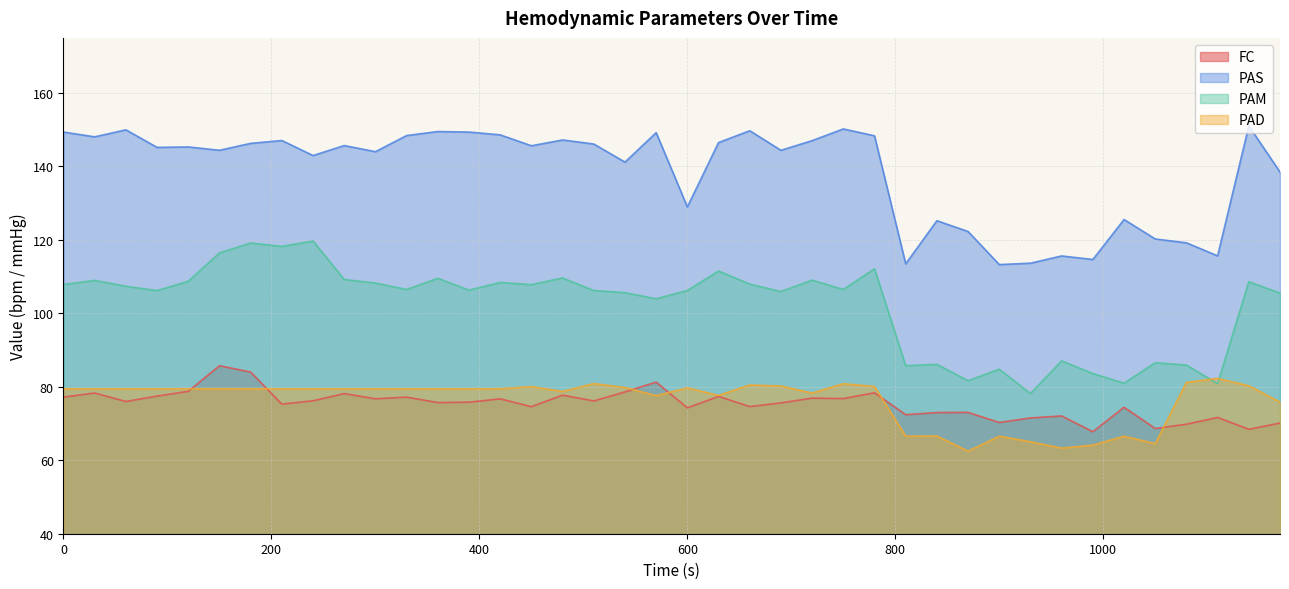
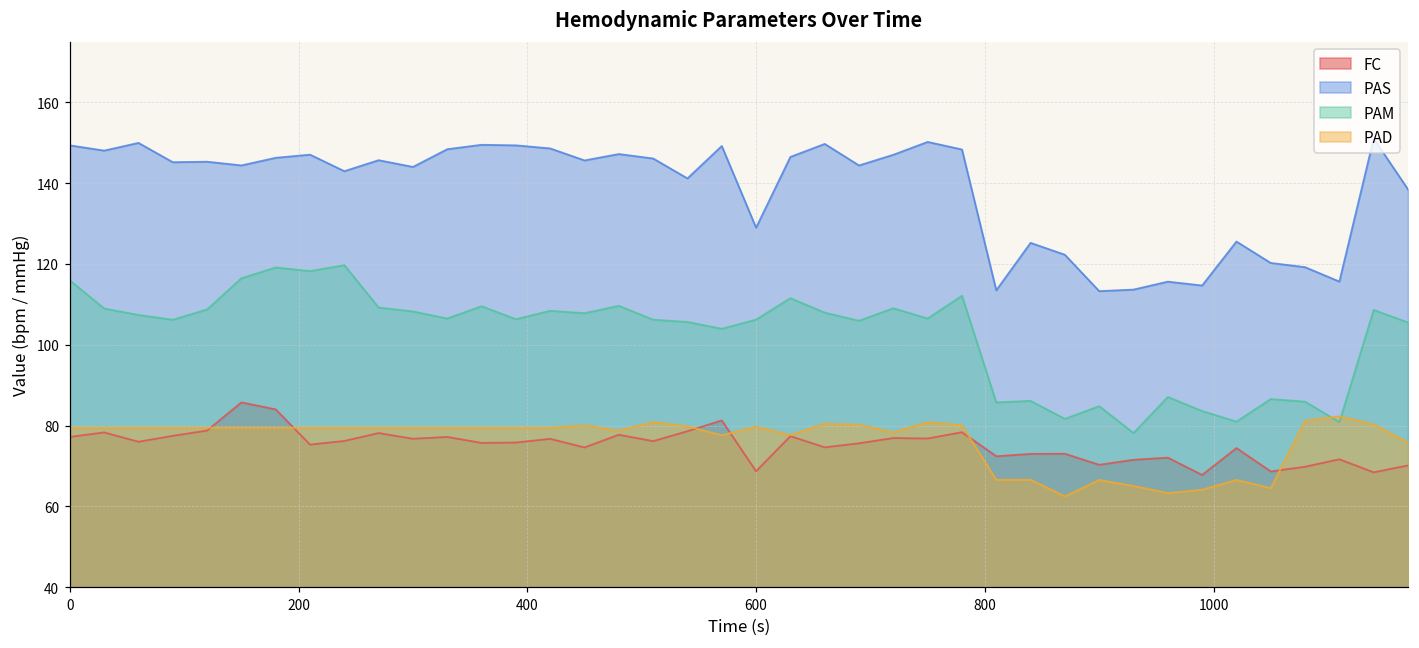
PAM, 0: 108 -> 116
FC, 600: 74 -> 69
